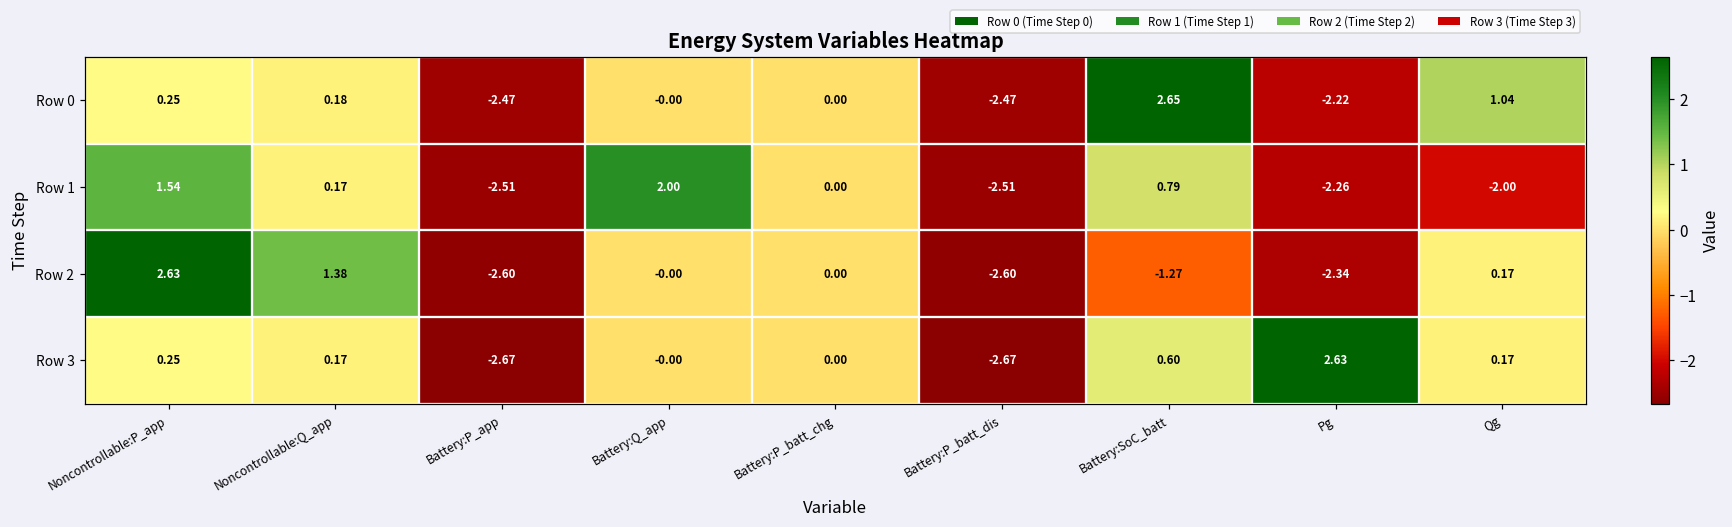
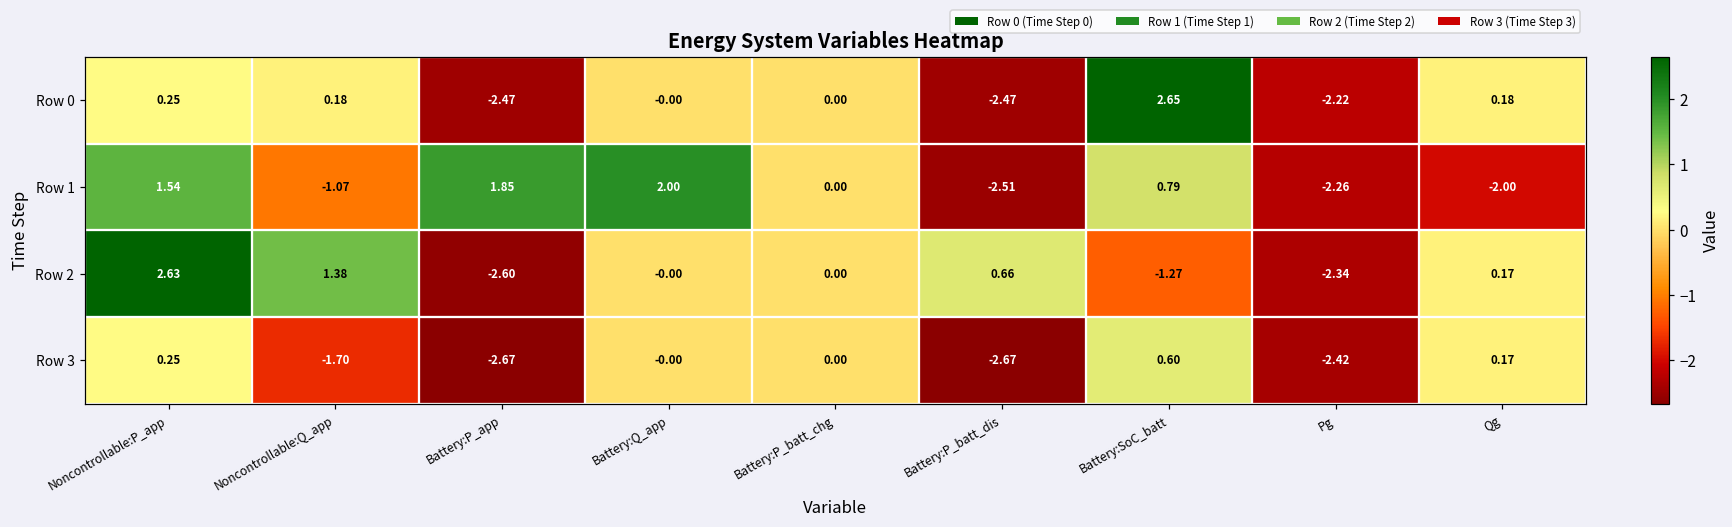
Row 0, Qg: 1.04 -> 0.18
Row 1, Noncontrollable:Q_app: 0.17 -> -1.07
Row 1, Battery:P_app: -2.51 -> 1.85
Row 2, Battery:P_batt_dis: -2.60 -> 0.66
Row 3, Noncontrollable:Q_app: 0.17 -> -1.70
Row 3, Pg: 2.63 -> -2.42
